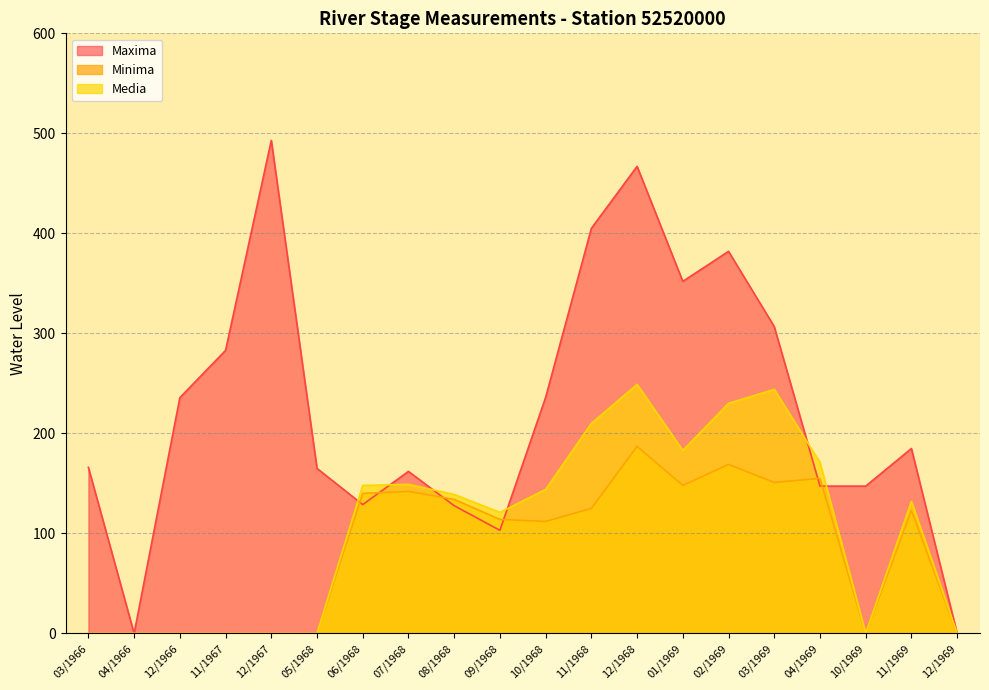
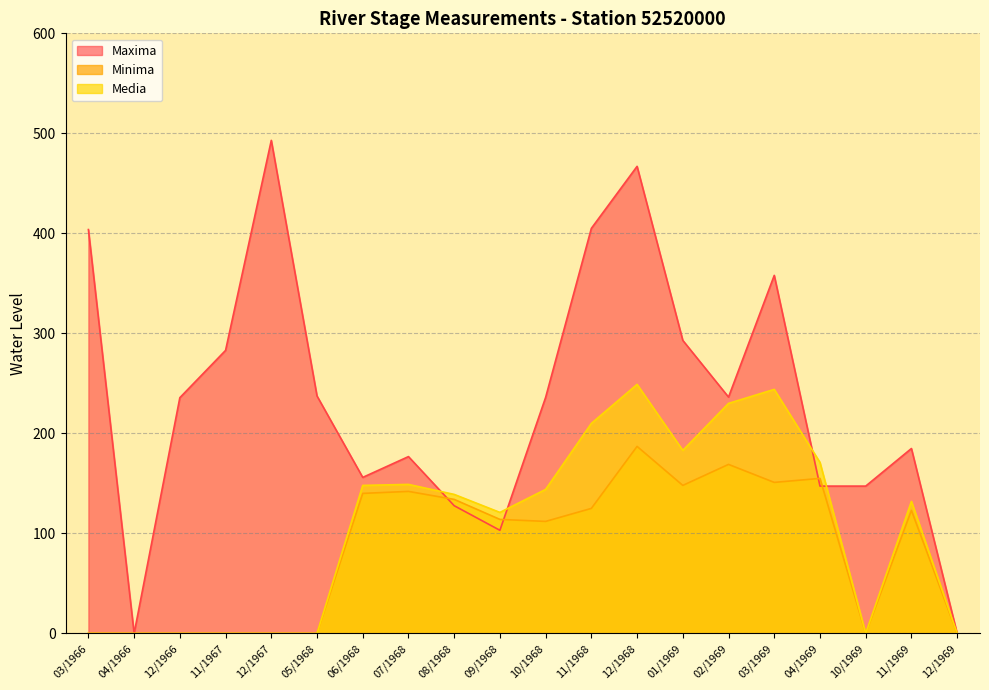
Maxima, 03/1966: 166 -> 404
Maxima, 05/1968: 165 -> 237
Maxima, 06/1968: 129 -> 156
Maxima, 07/1968: 162 -> 177
Maxima, 01/1969: 352 -> 293
Maxima, 02/1969: 382 -> 236
Maxima, 03/1969: 307 -> 358
